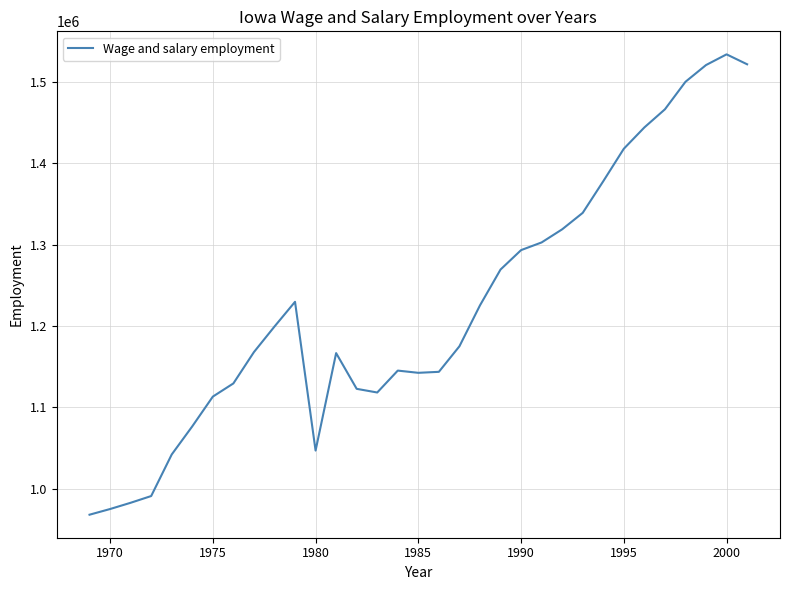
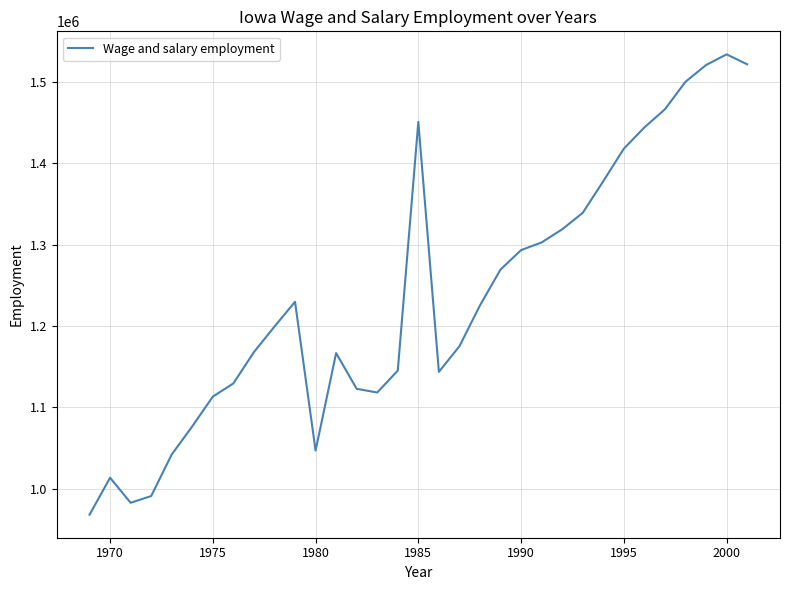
1970: 970000 -> 1010000
1985: 1140000 -> 1450000
